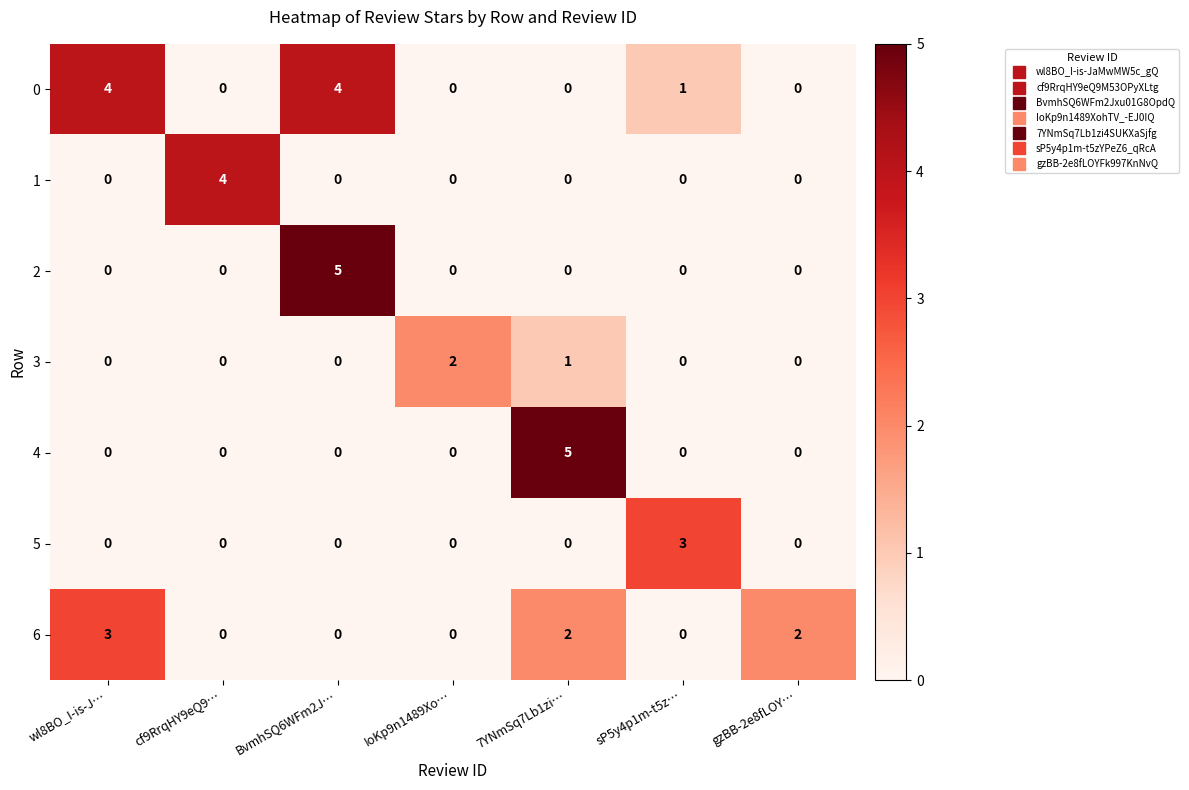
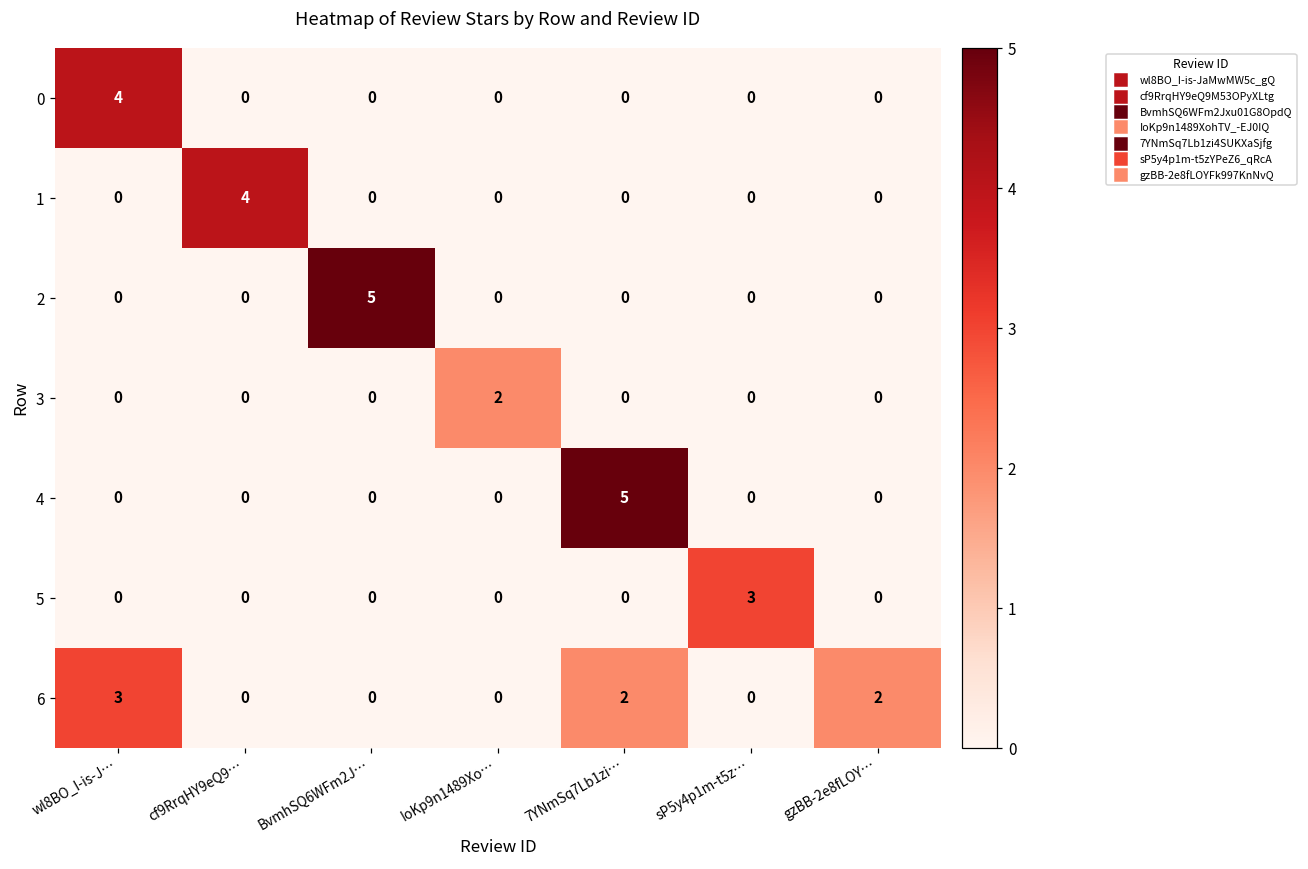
0, BvmhSQ6WFm2J…: 4 -> 0
0, sP5y4p1m-t5z…: 1 -> 0
3, 7YNmSq7Lb1zi…: 1 -> 0
